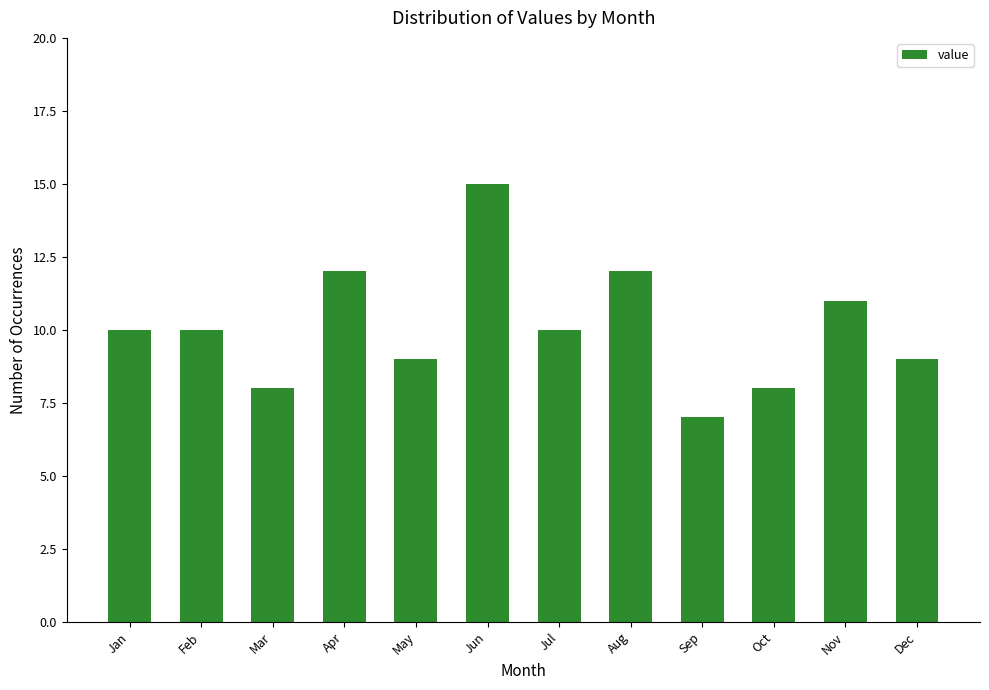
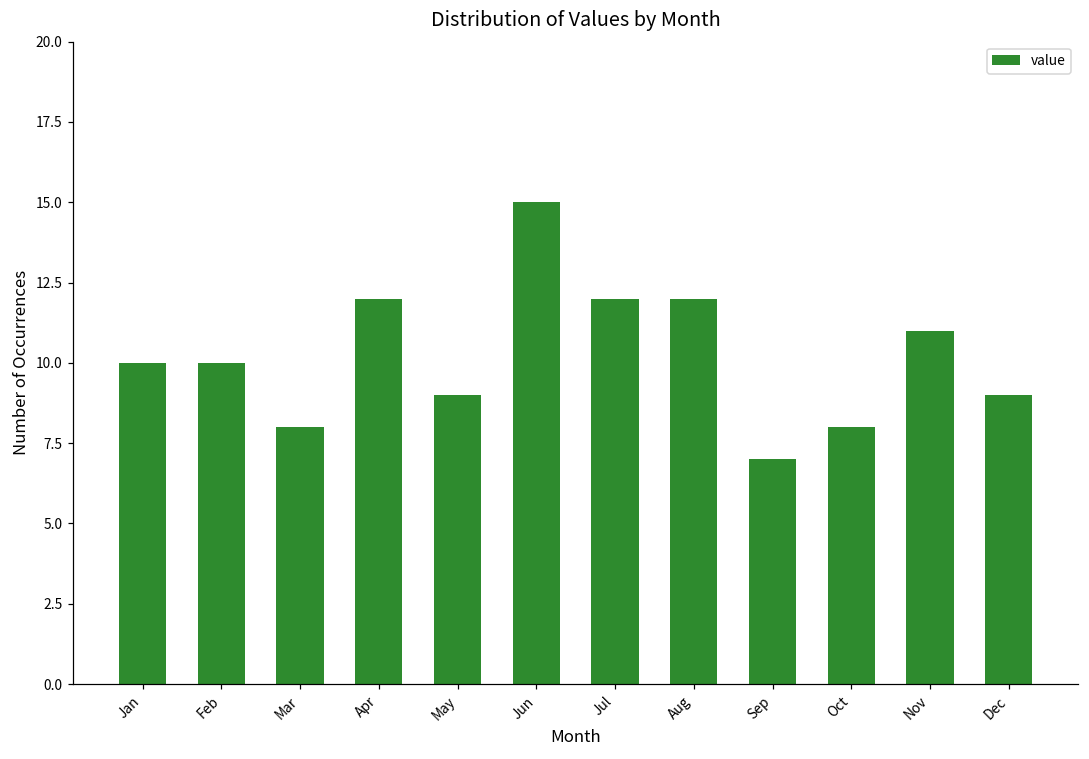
Jul: 10 -> 12
